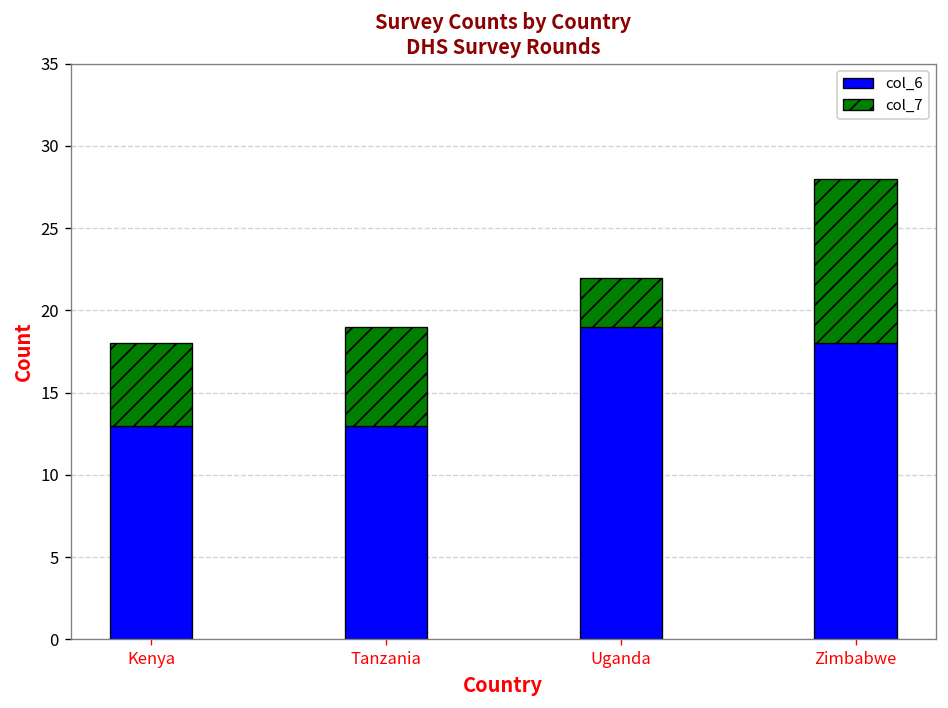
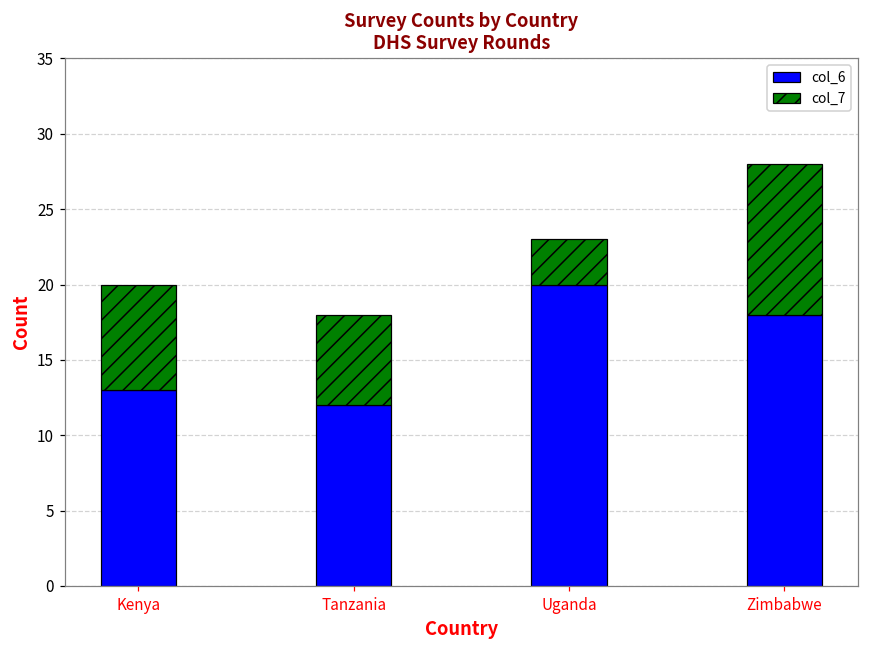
col_7, Kenya: 5 -> 7
col_6, Tanzania: 13 -> 12
col_6, Uganda: 19 -> 20
